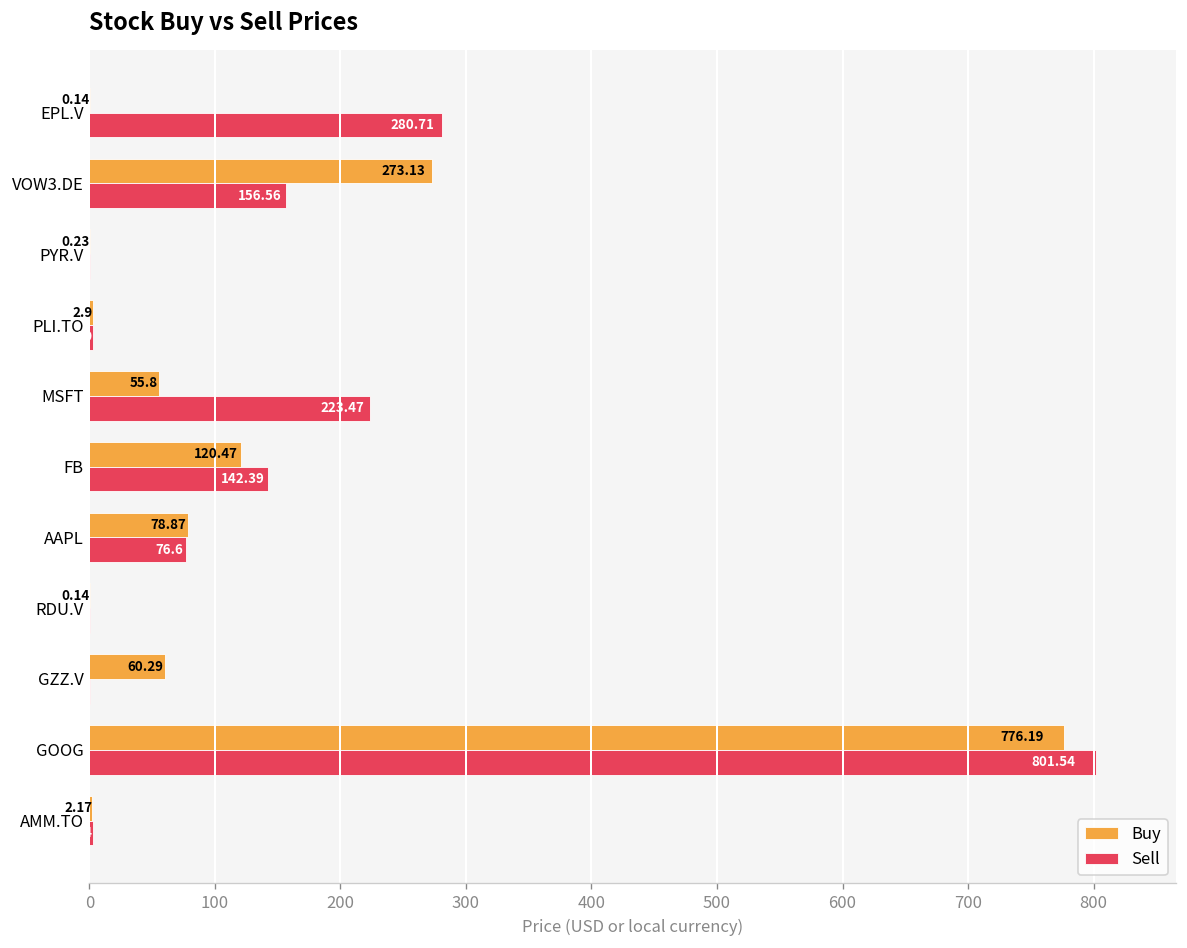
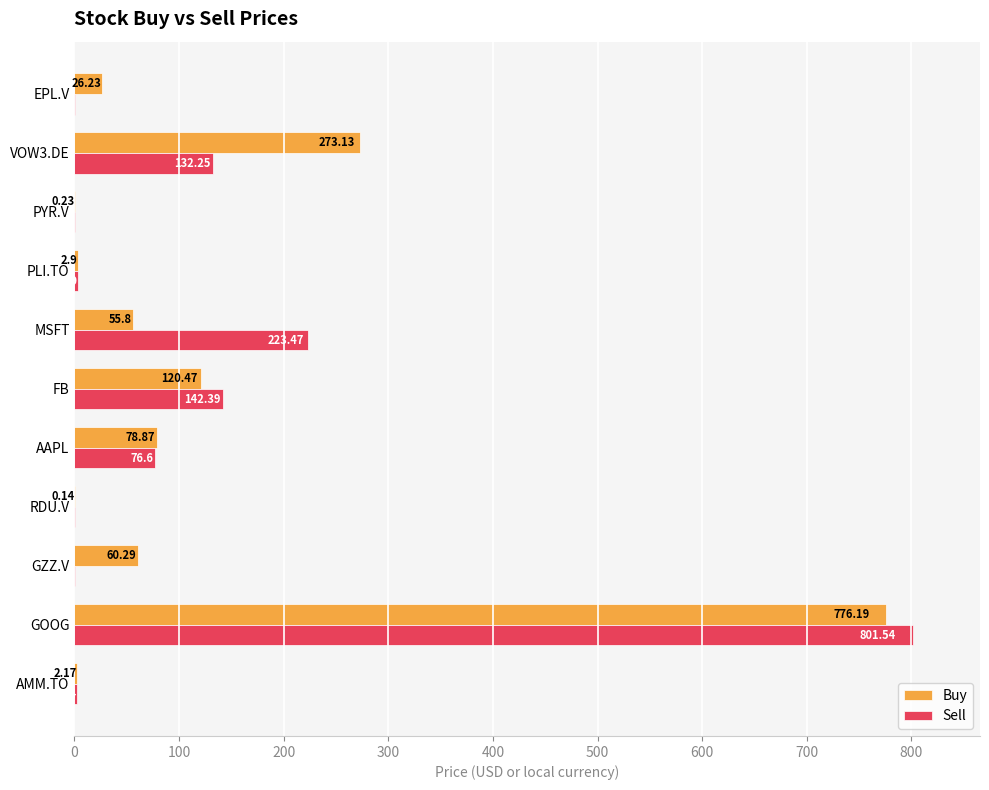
Buy, EPL.V: 0.14 -> 26.23
Sell, EPL.V: 281 -> 0
Sell, VOW3.DE: 156.56 -> 132.25
